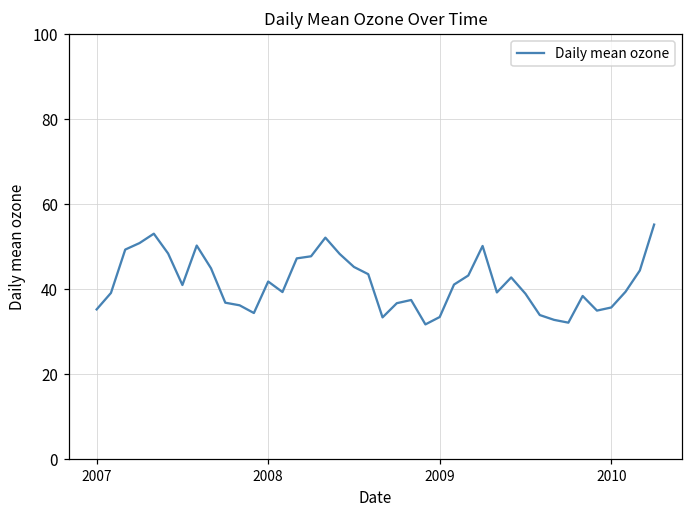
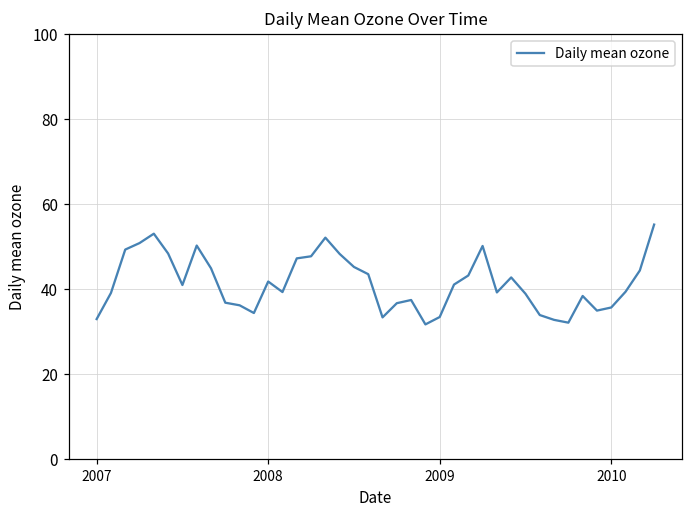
2007: 35 -> 33
